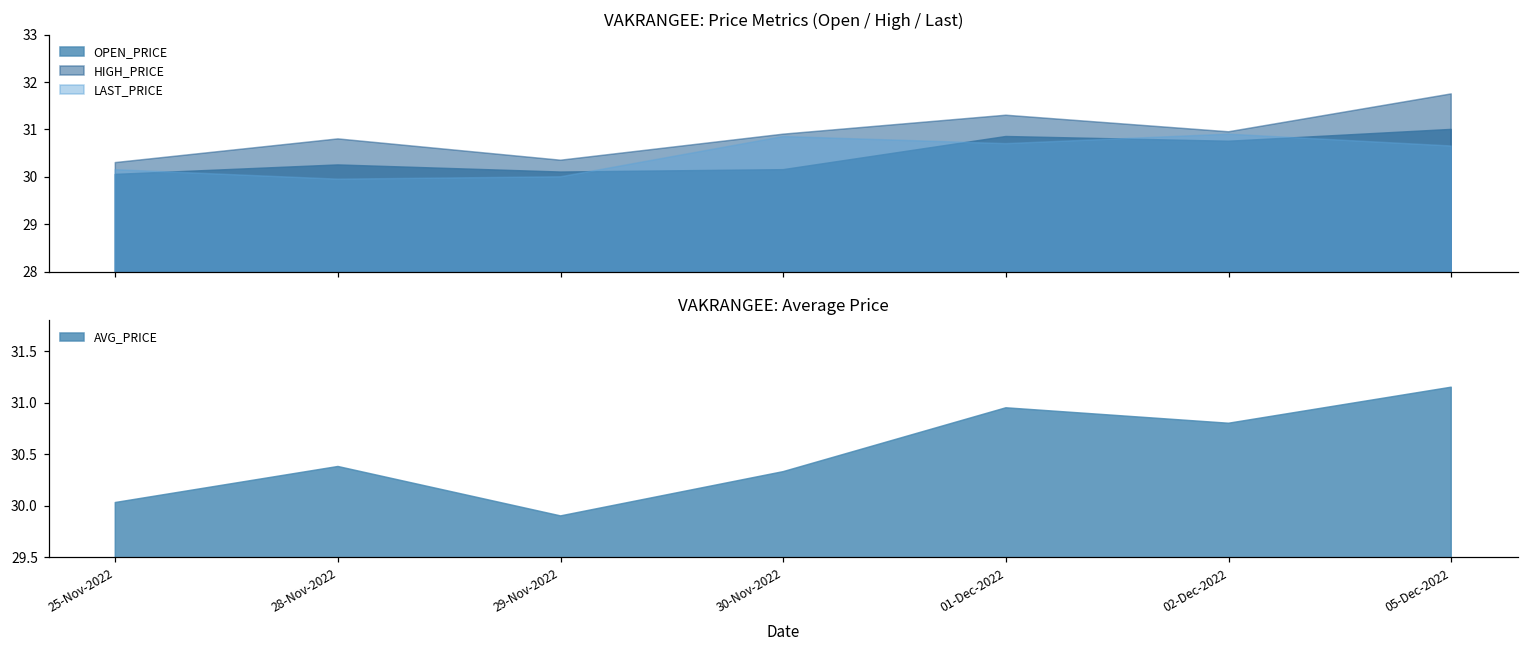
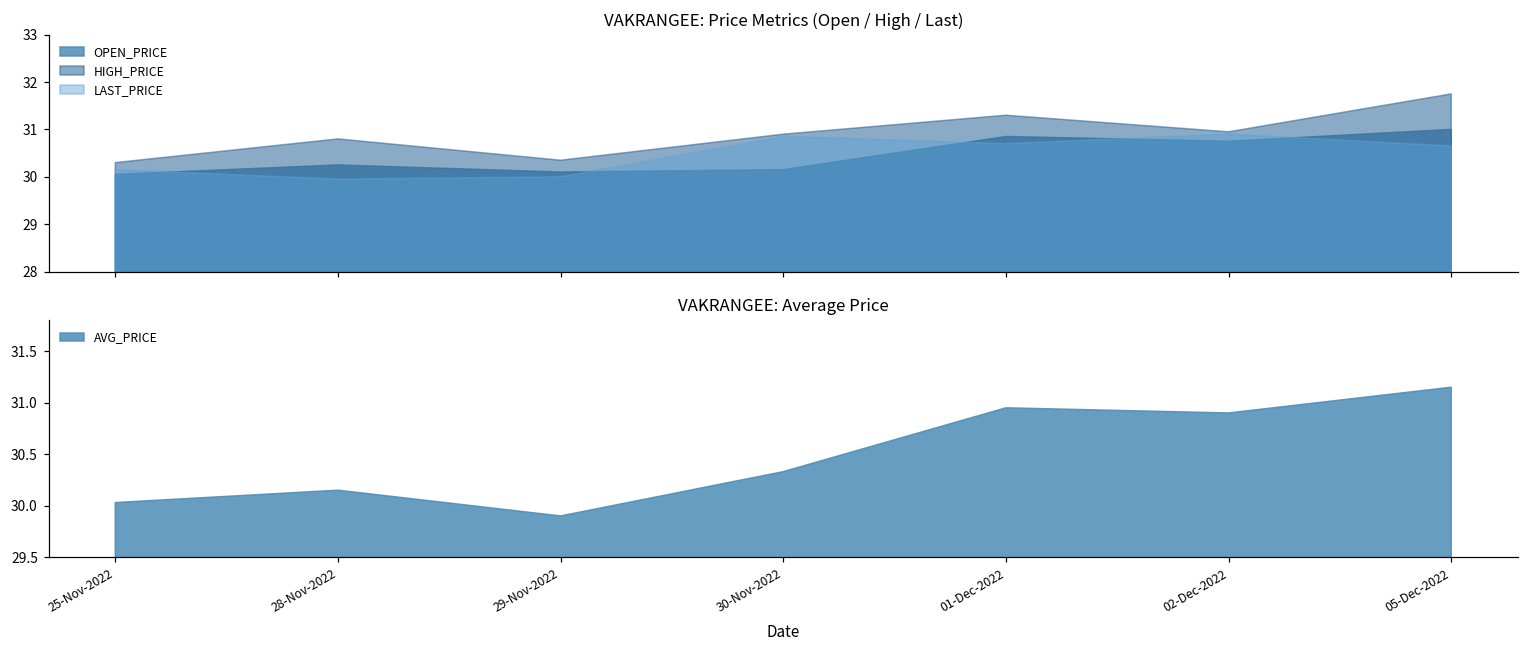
VAKRANGEE: Average Price, 28-Nov-2022: 30.4 -> 30.2
VAKRANGEE: Average Price, 02-Dec-2022: 30.8 -> 30.9
